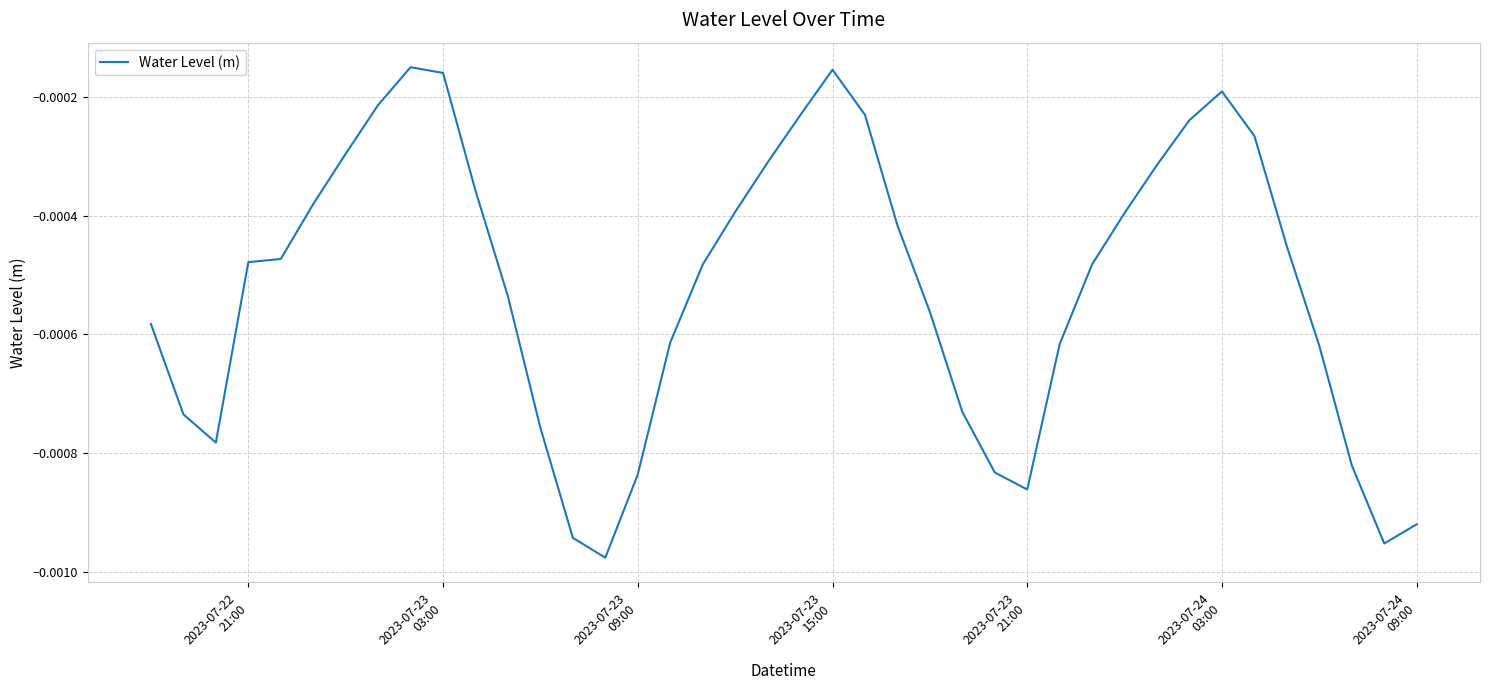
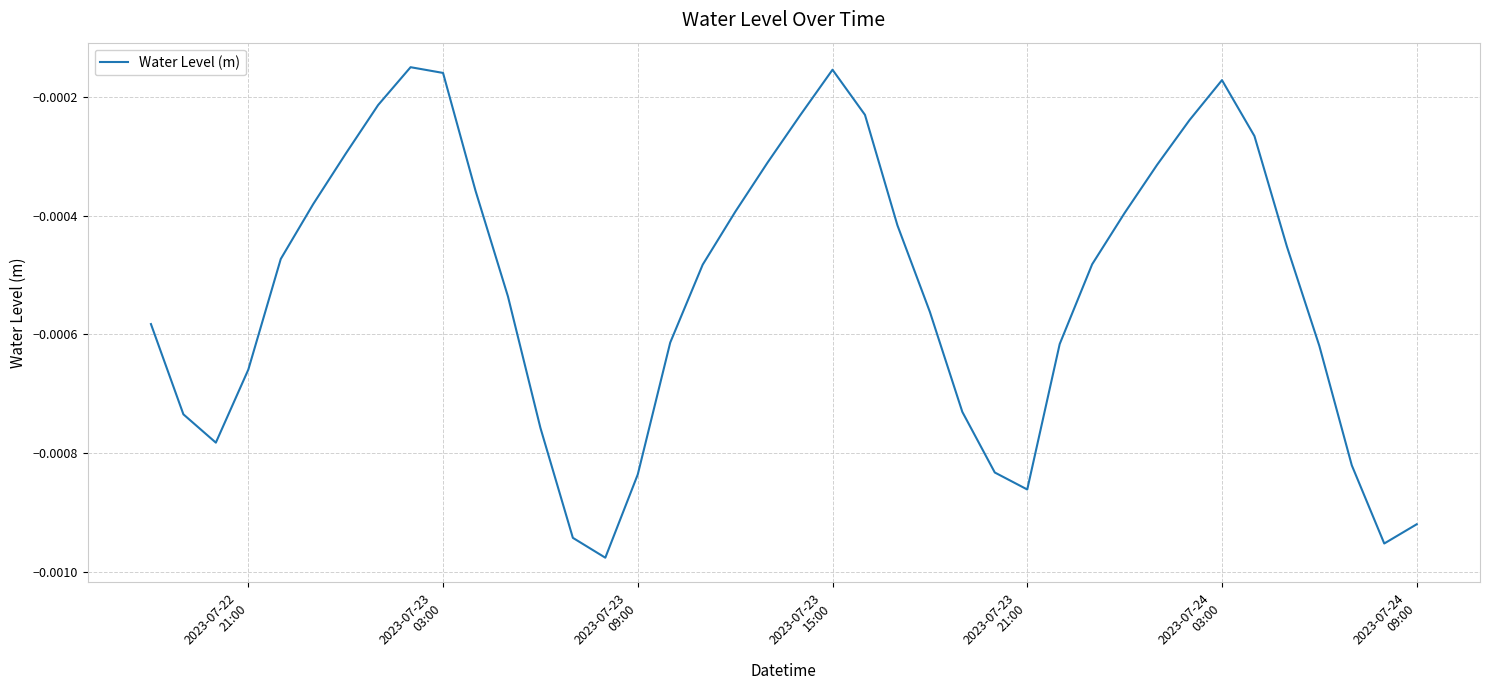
2023-07-22 21:00: -0.00048 -> -0.00066
2023-07-24 03:00: -0.00019 -> -0.00017
